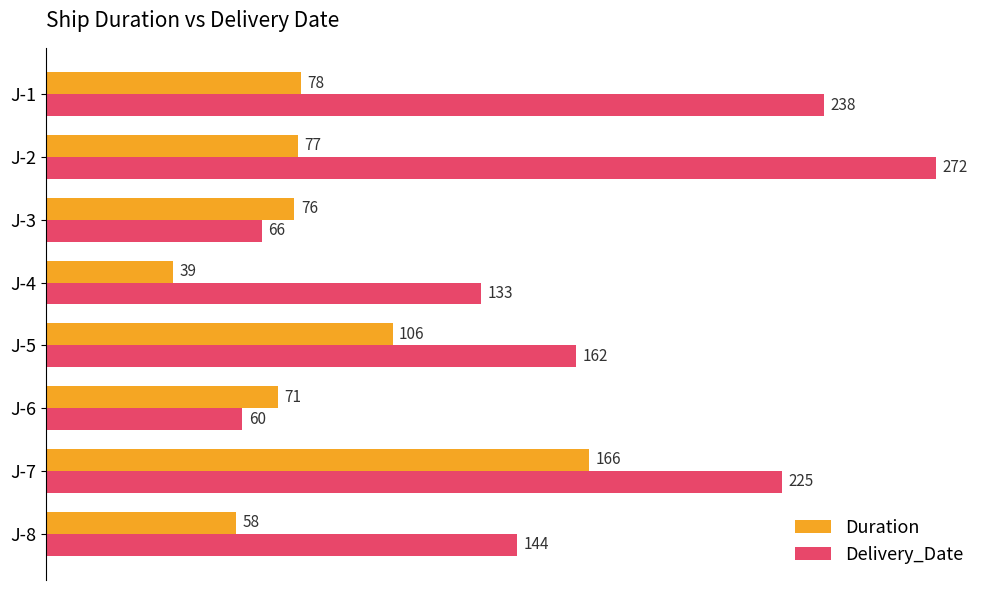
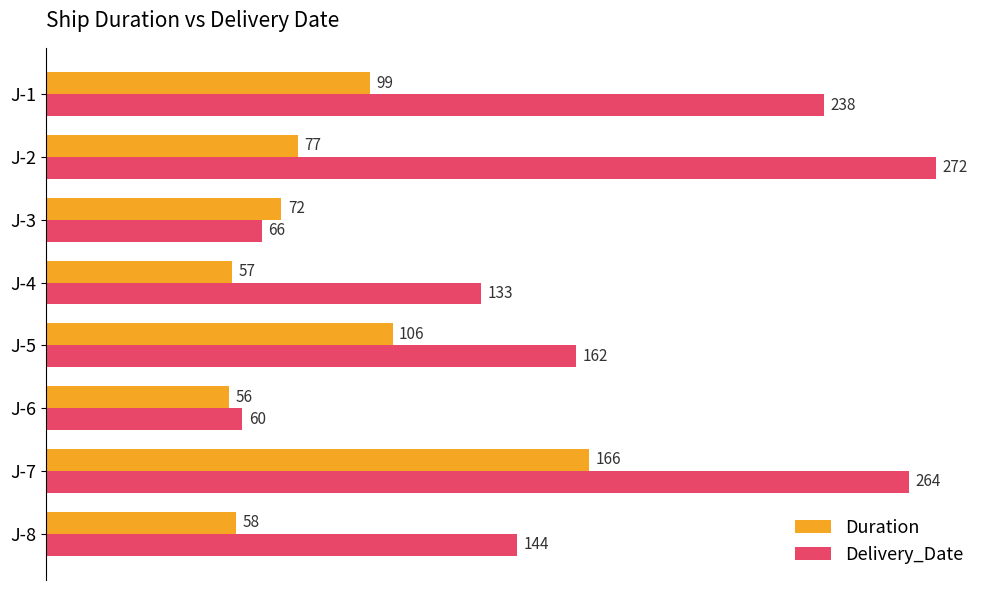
Duration, J-1: 78 -> 99
Duration, J-3: 76 -> 72
Duration, J-4: 39 -> 57
Duration, J-6: 71 -> 56
Delivery_Date, J-7: 225 -> 264
